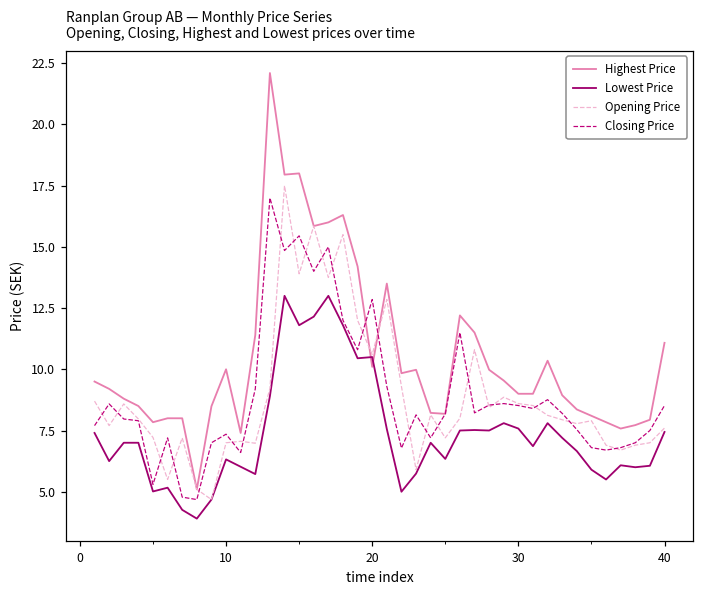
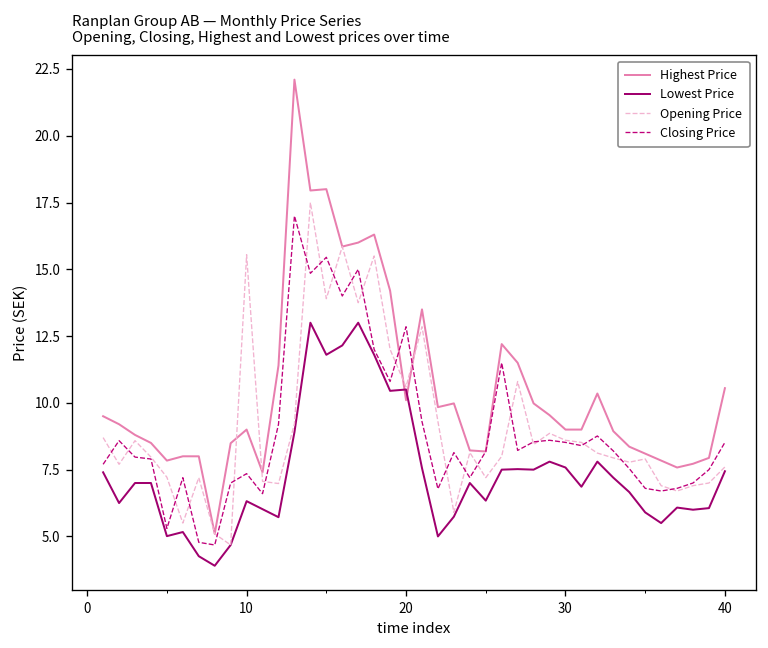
Highest Price, 10: 10 -> 9
Opening Price, 10: 7.0 -> 15.5
Highest Price, 40: 11.1 -> 10.6
